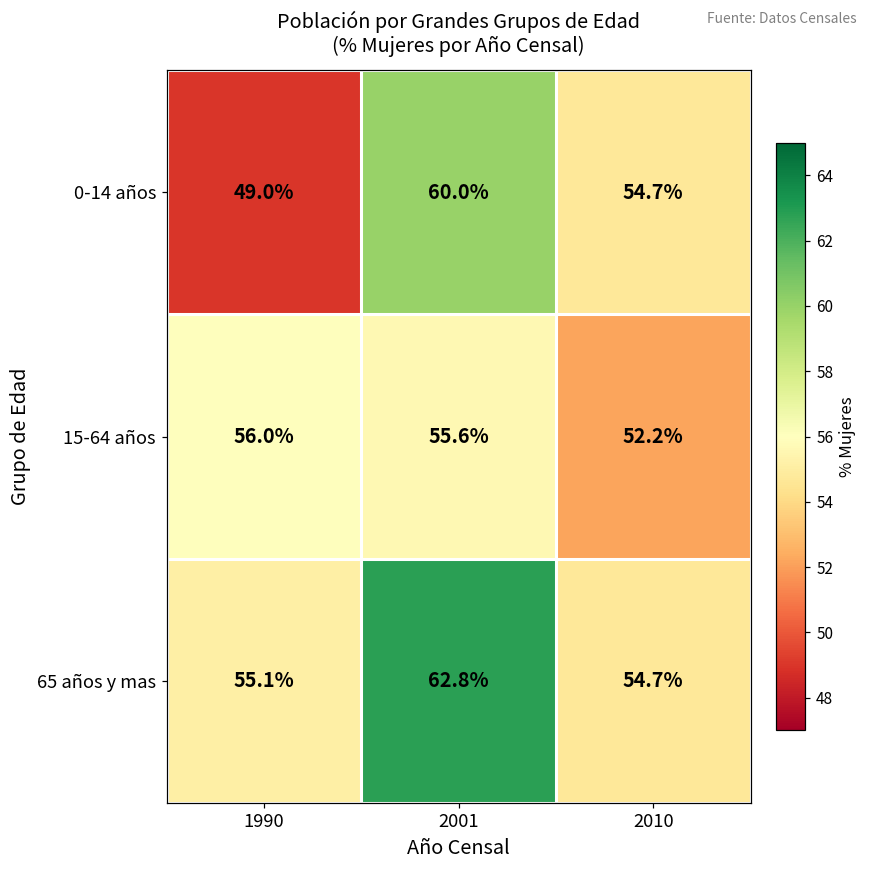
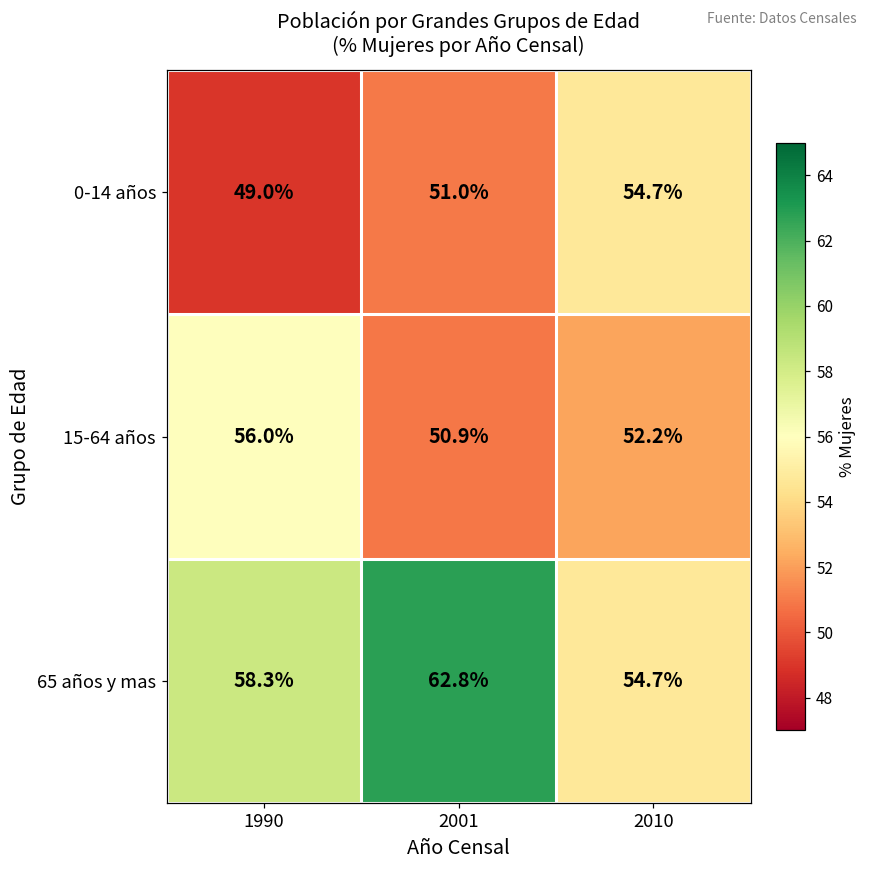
0-14 años, 2001: 60.0% -> 51.0%
15-64 años, 2001: 55.6% -> 50.9%
65 años y mas, 1990: 55.1% -> 58.3%
